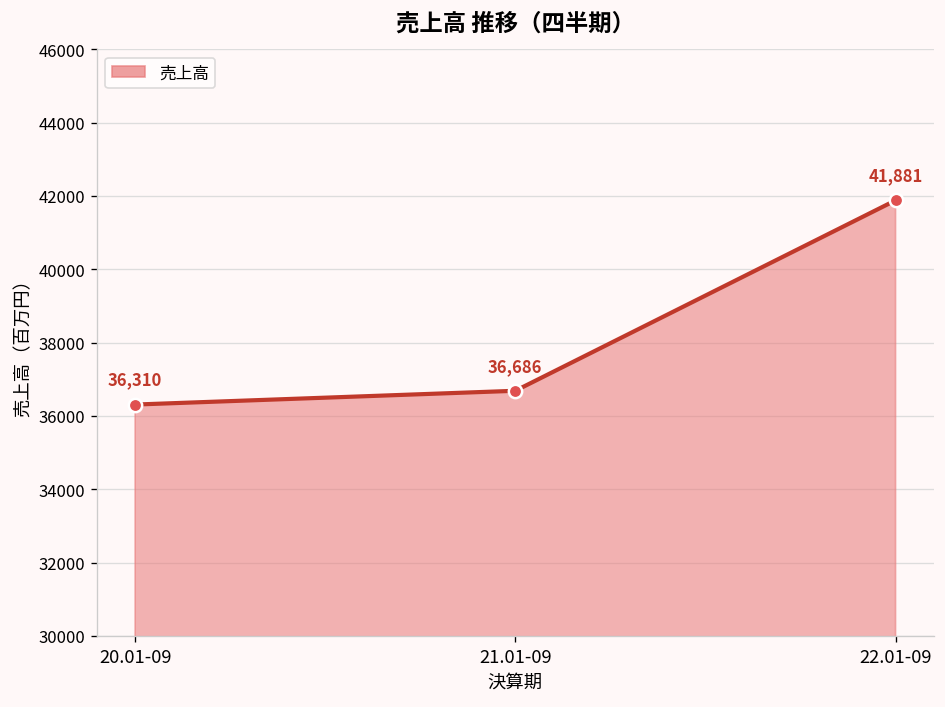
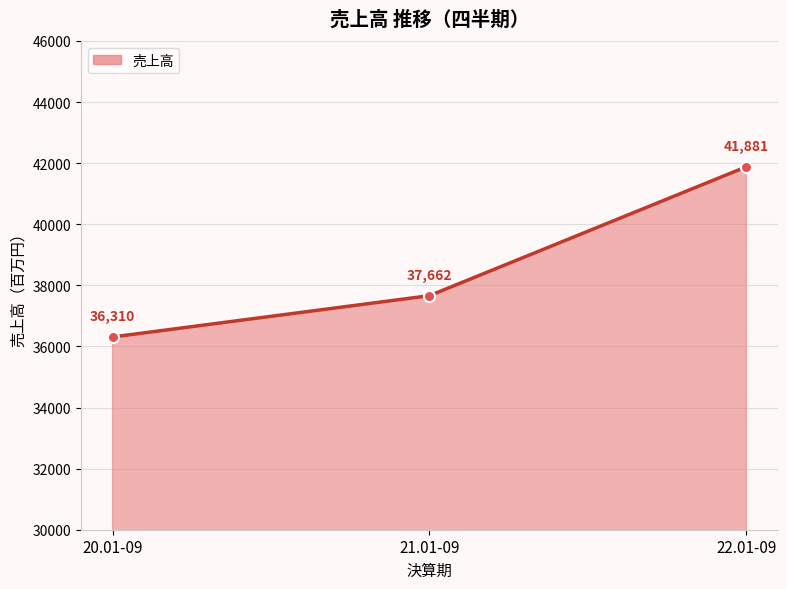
21.01-09: 36,686 -> 37,662
